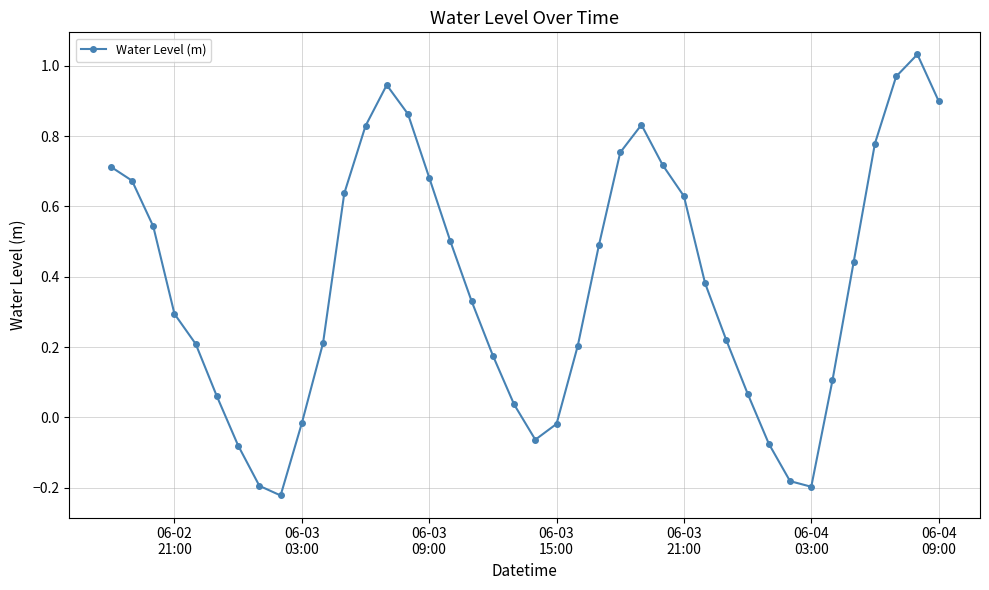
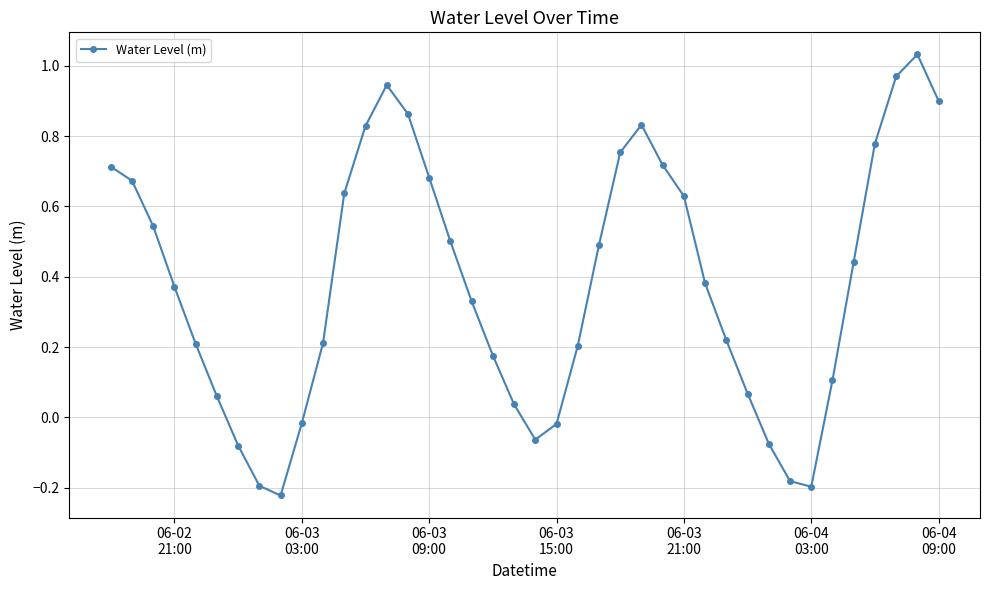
06-02 21:00: 0.29 -> 0.37
